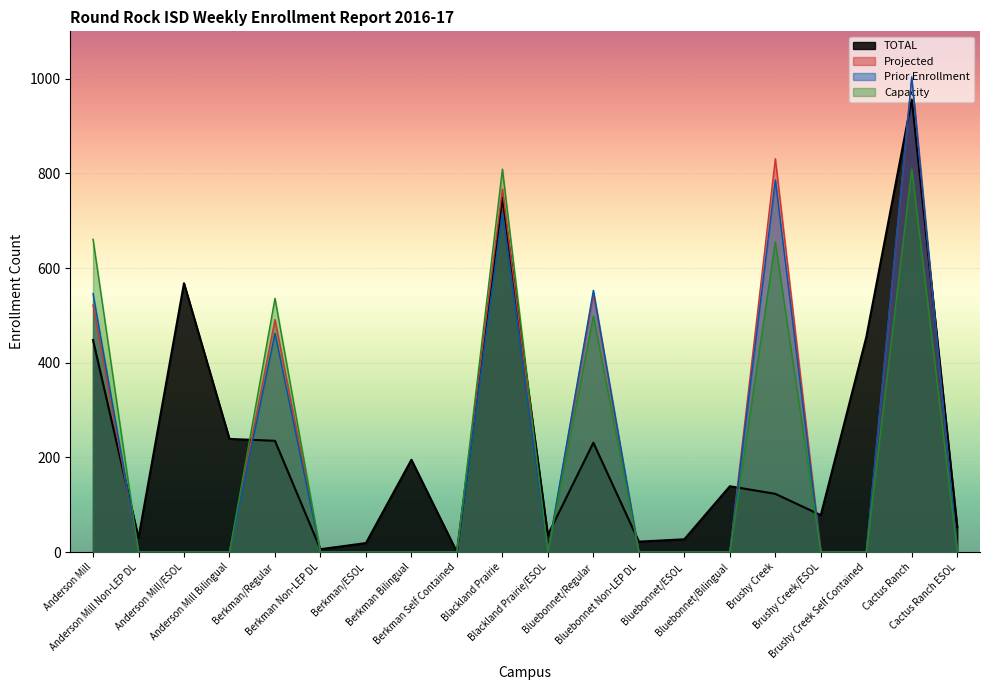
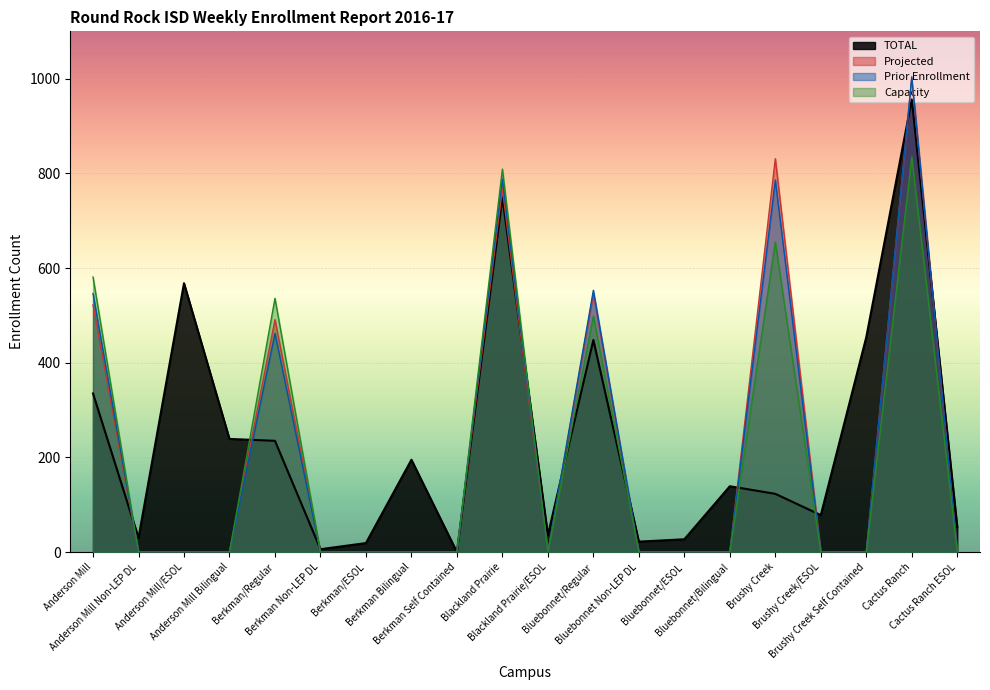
TOTAL, Anderson Mill: 450 -> 340
Capacity, Anderson Mill: 660 -> 580
Prior Enrollment, Blackland Prairie: 720 -> 790
TOTAL, Bluebonnet/Regular: 230 -> 450
Capacity, Cactus Ranch: 810 -> 830
